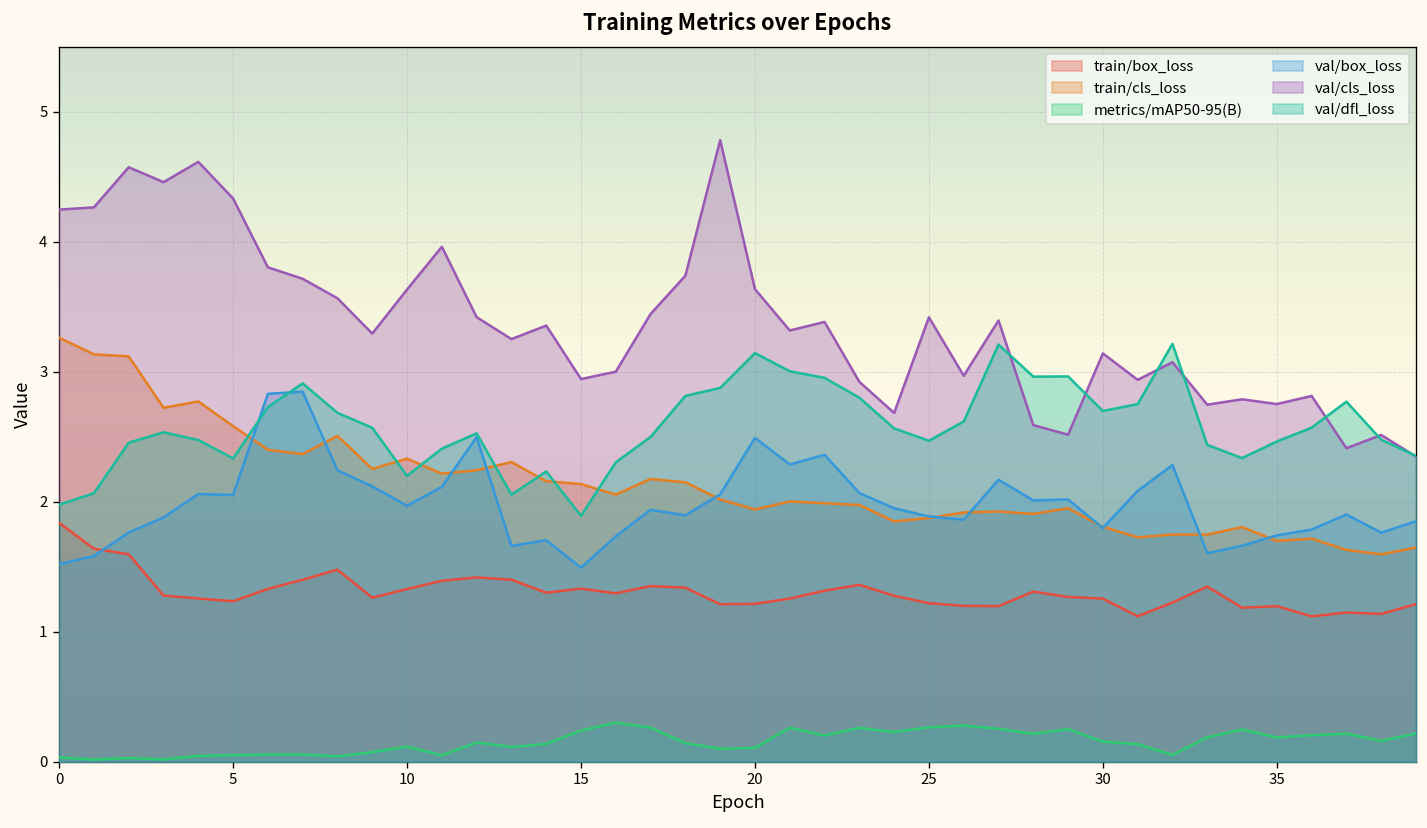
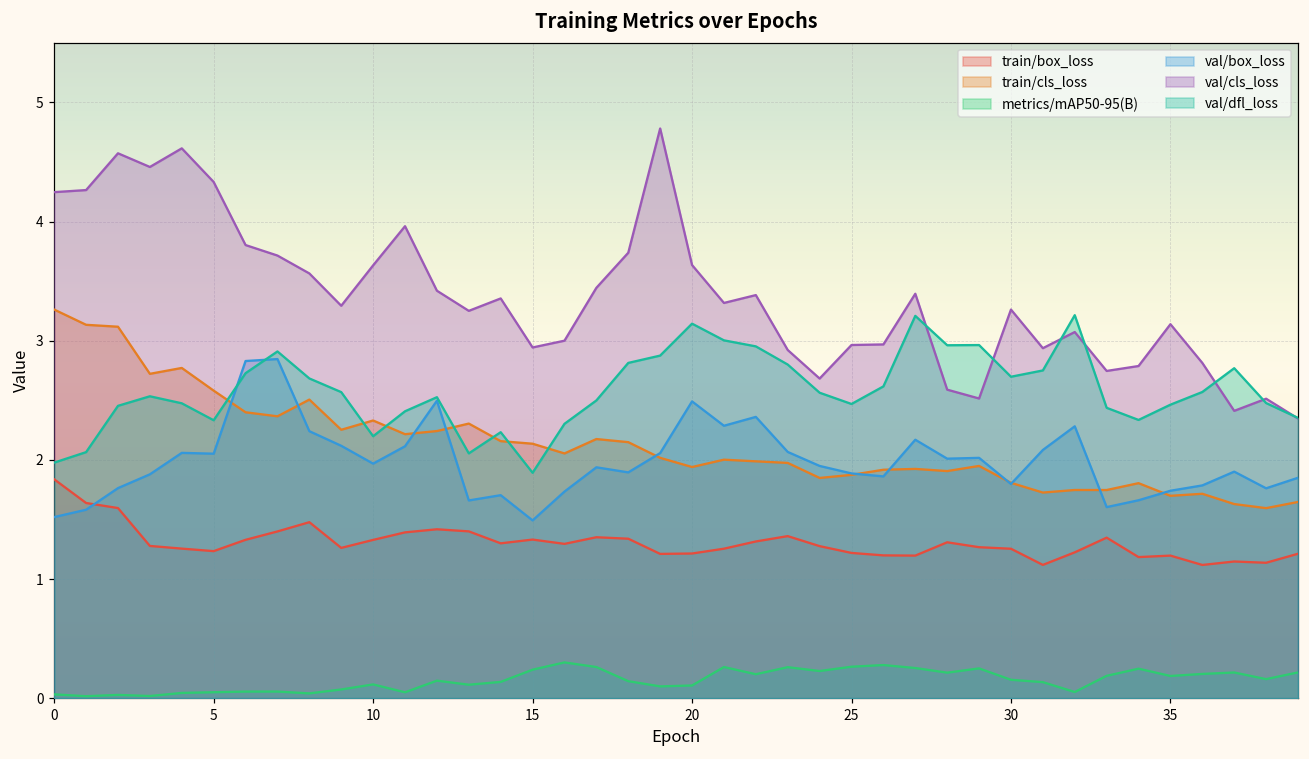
val/cls_loss, 25: 3.42 -> 2.96
val/cls_loss, 30: 3.14 -> 3.26
val/cls_loss, 35: 2.75 -> 3.14
